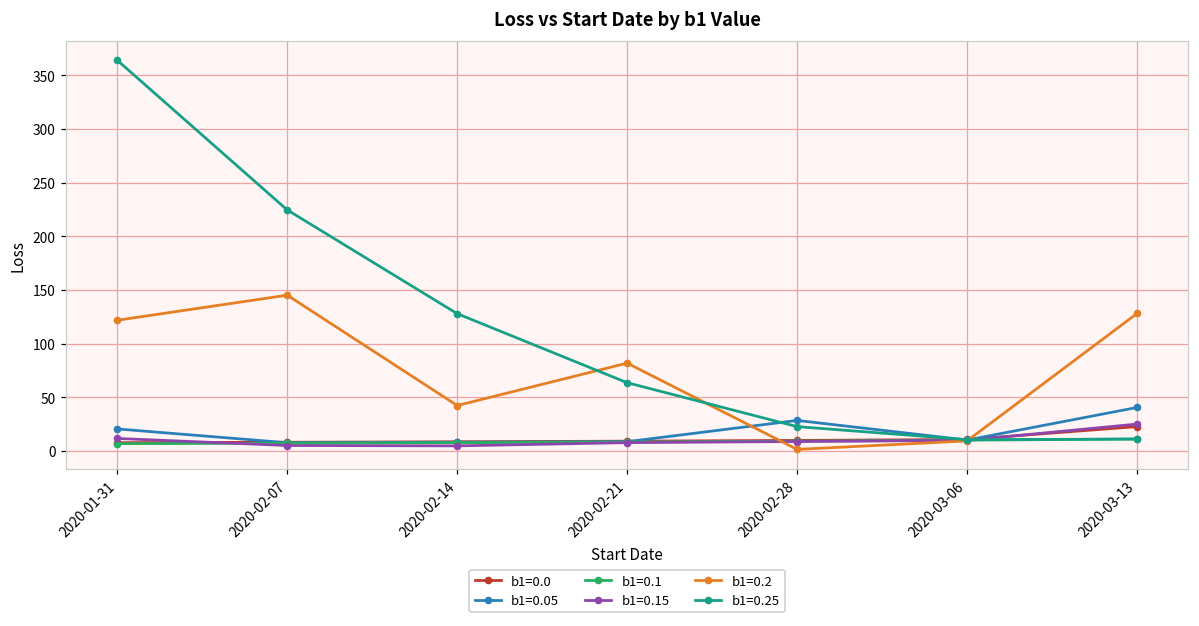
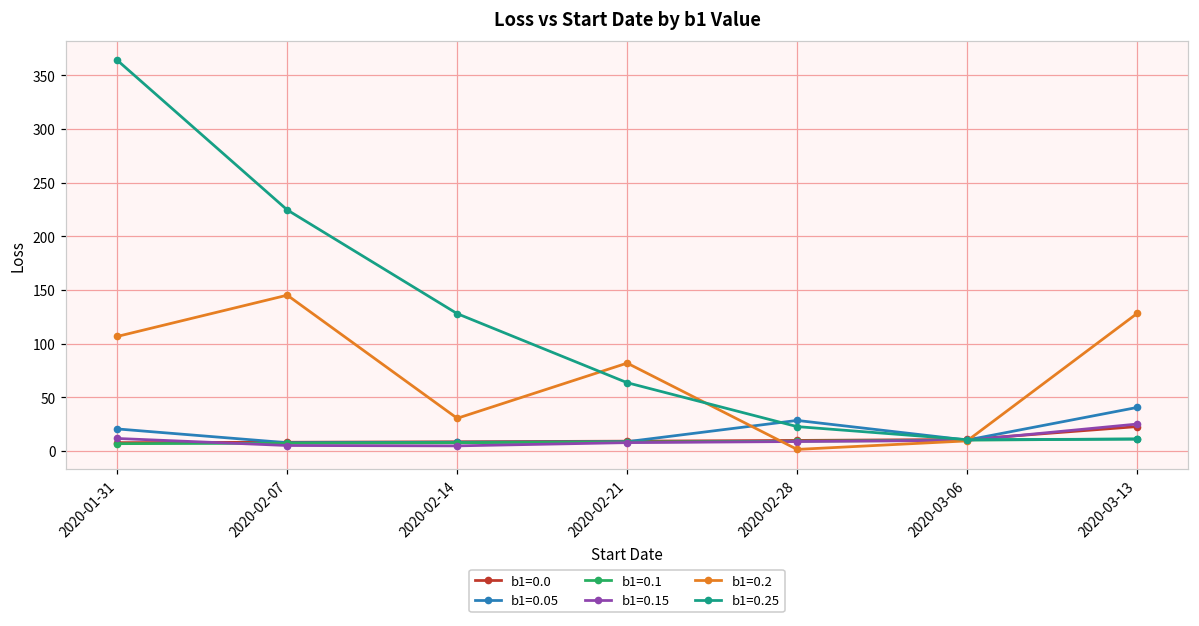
b1=0.2, 2020-01-31: 120 -> 110
b1=0.2, 2020-02-14: 40 -> 30
